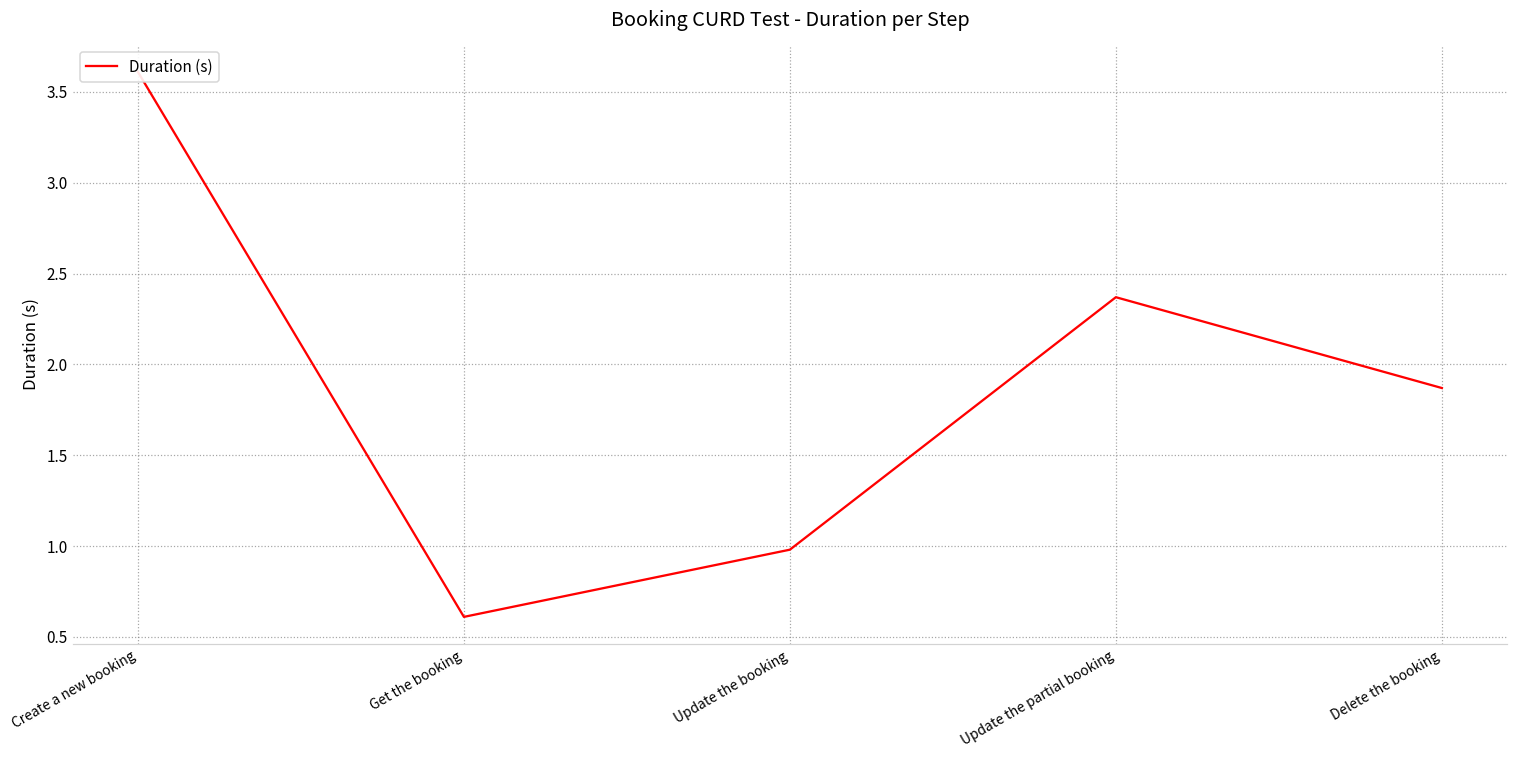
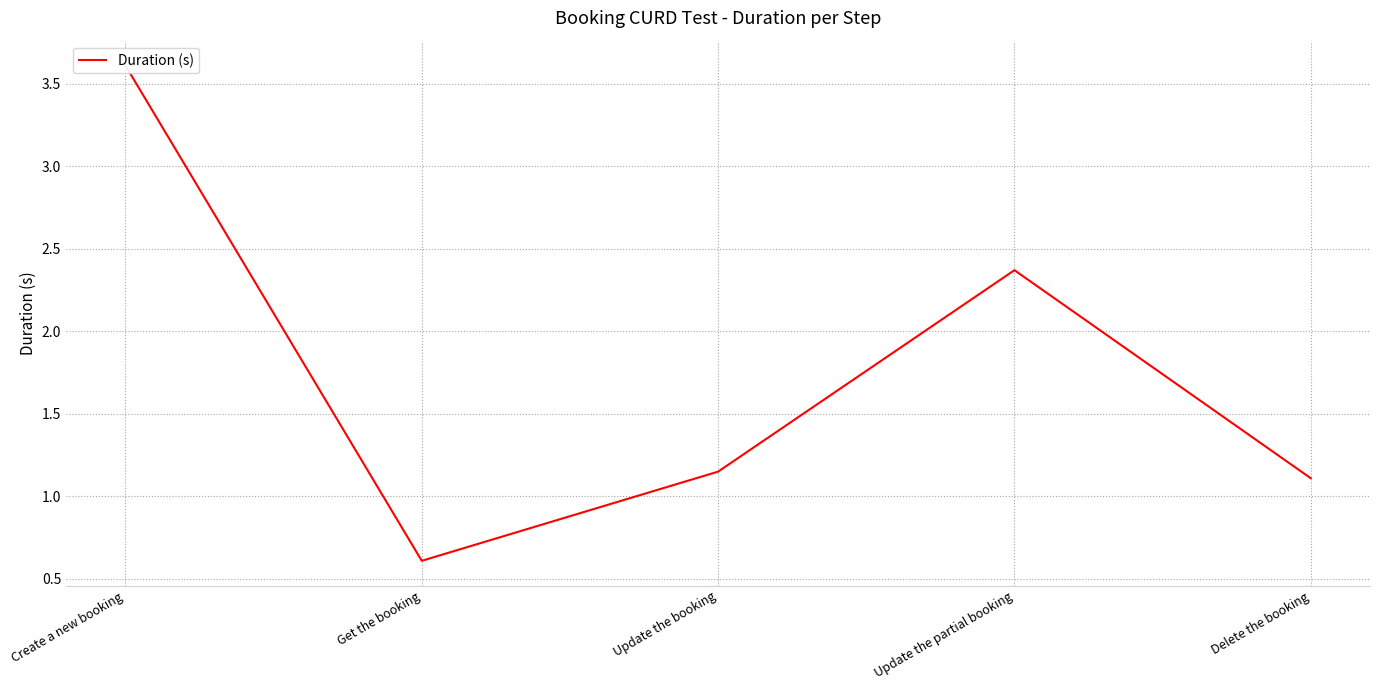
Update the booking: 0.98 -> 1.15
Delete the booking: 1.87 -> 1.11
